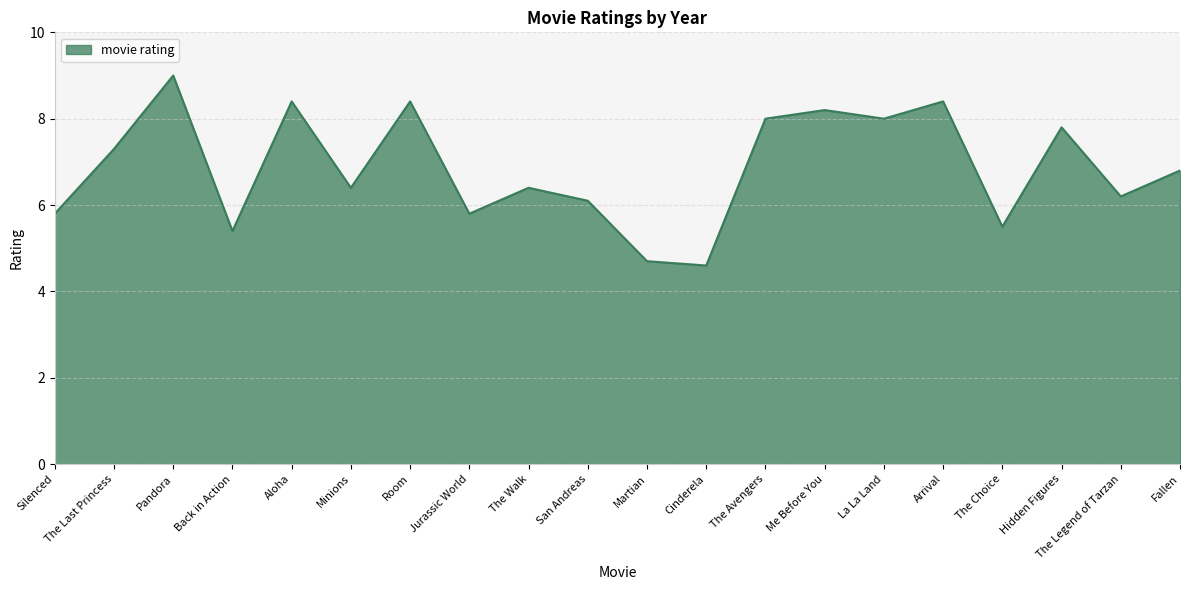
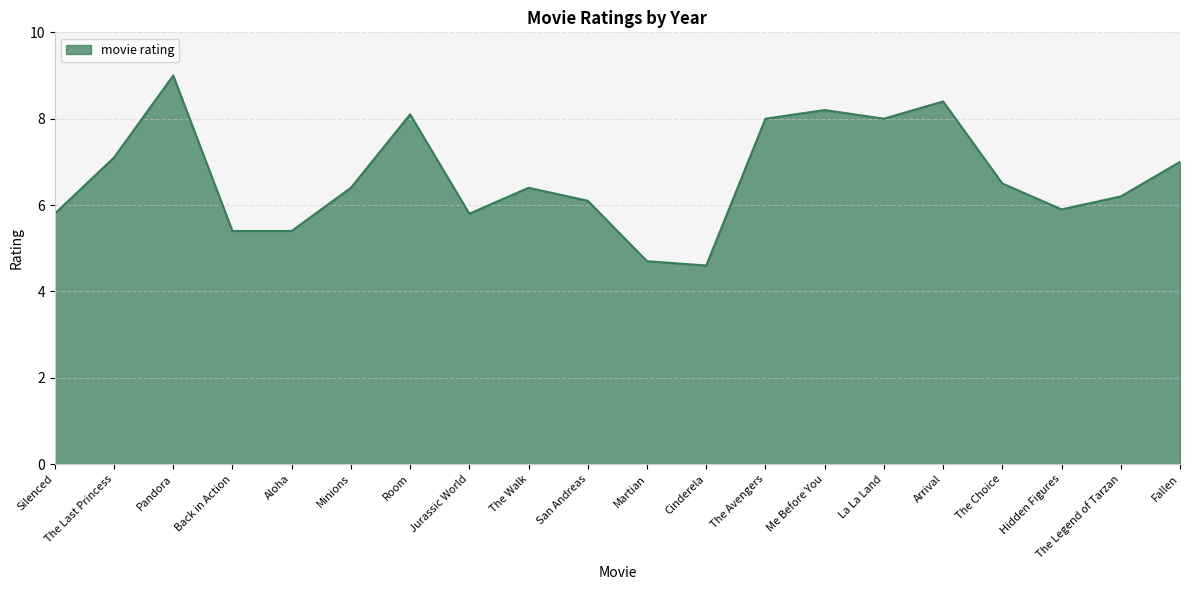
The Last Princess: 7.3 -> 7.1
Aloha: 8.4 -> 5.4
Room: 8.4 -> 8.1
The Choice: 5.5 -> 6.5
Hidden Figures: 7.8 -> 5.9
Fallen: 6.8 -> 7.0
